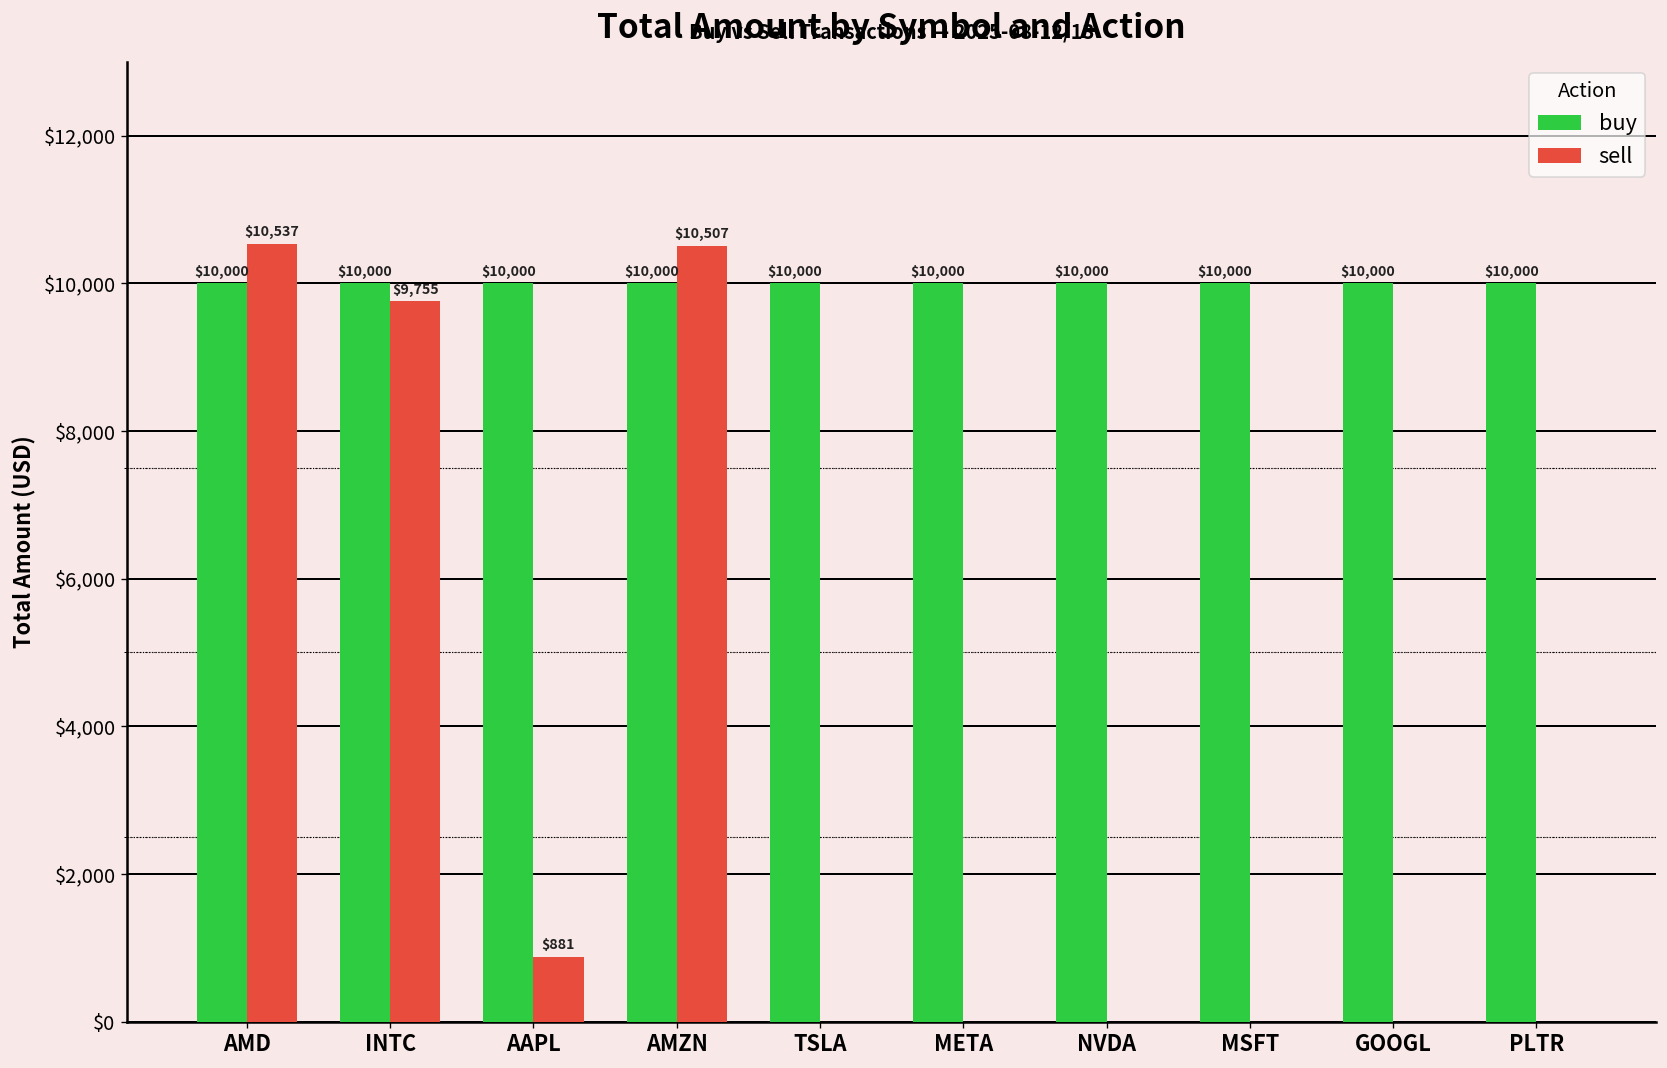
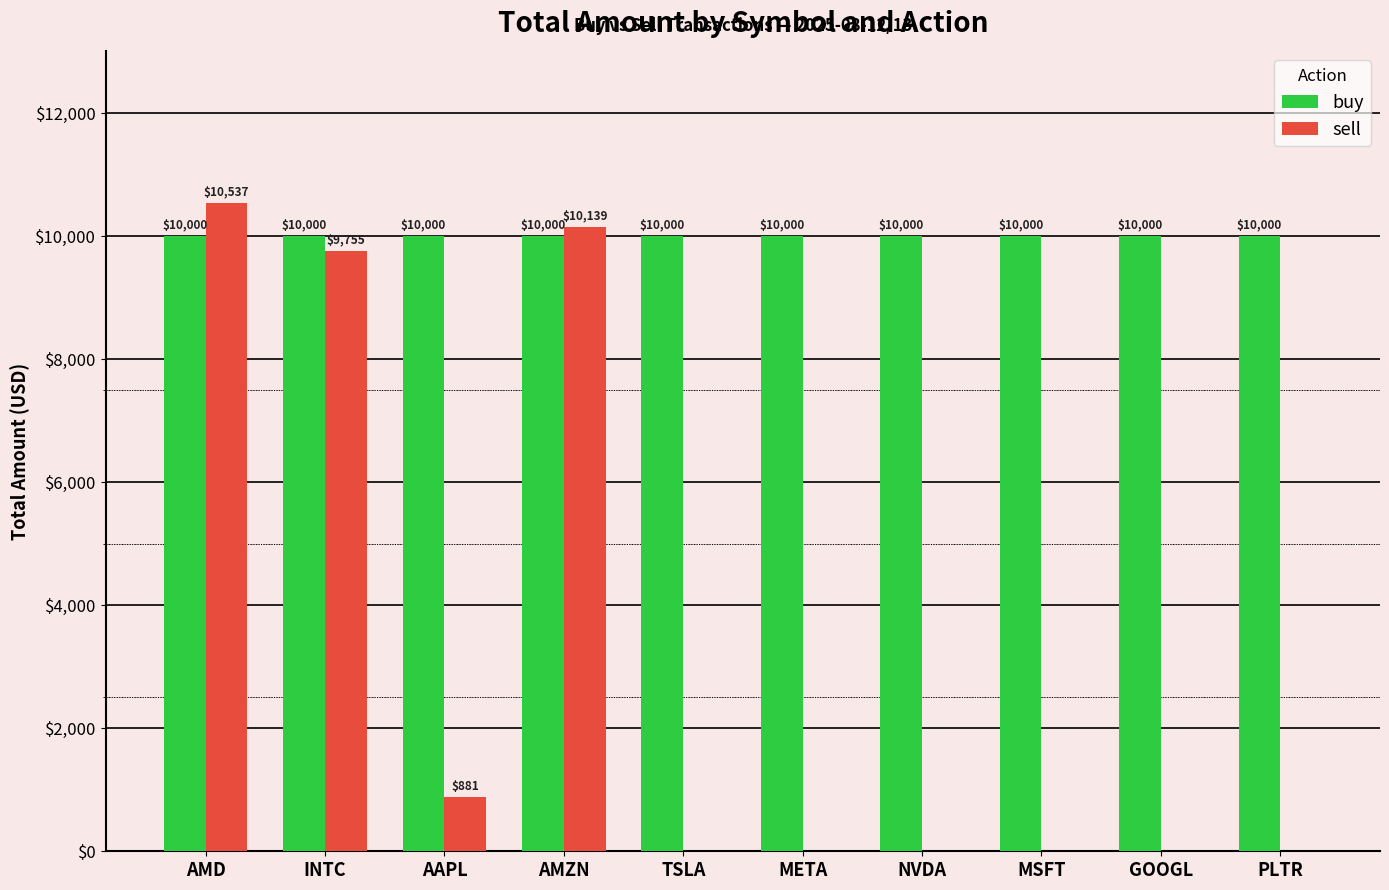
sell, AMZN: $10,507 -> $10,139
